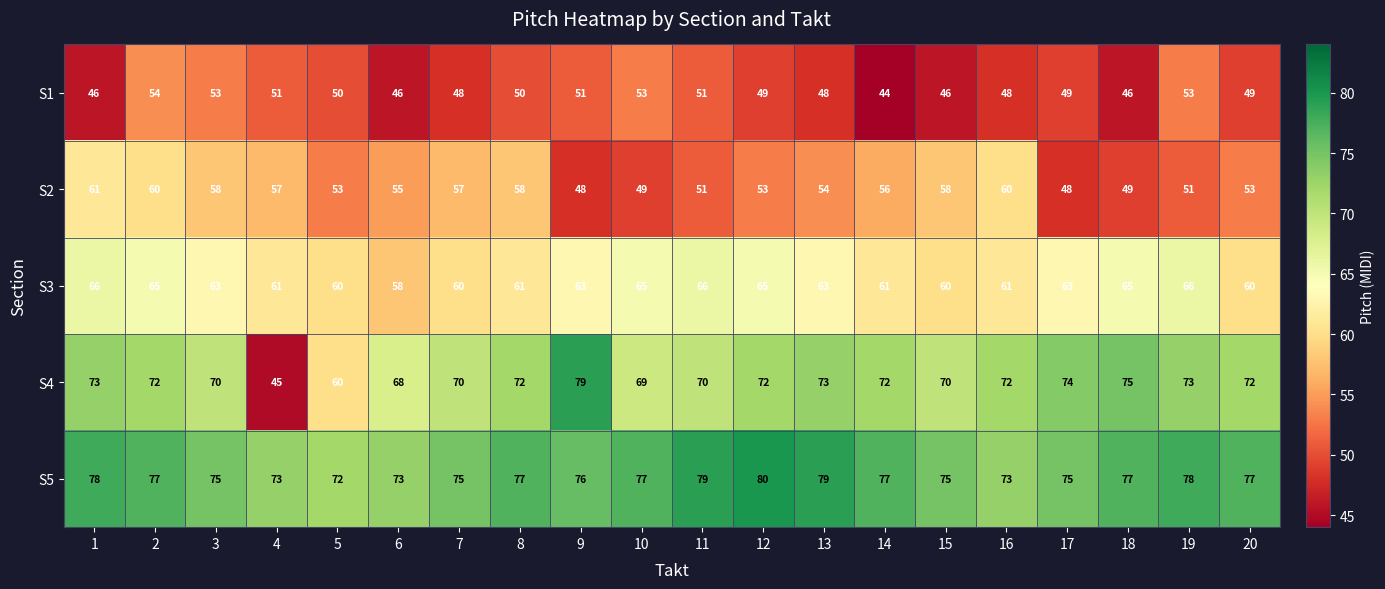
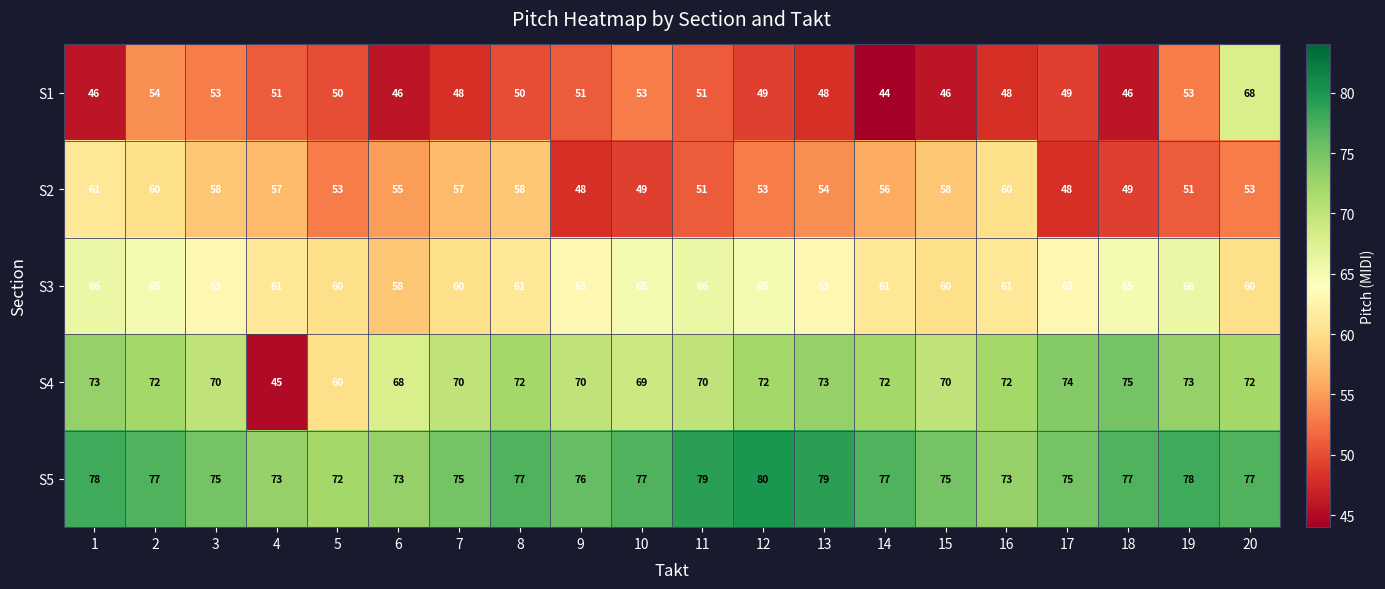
S1, 20: 49 -> 68
S4, 9: 79 -> 70
